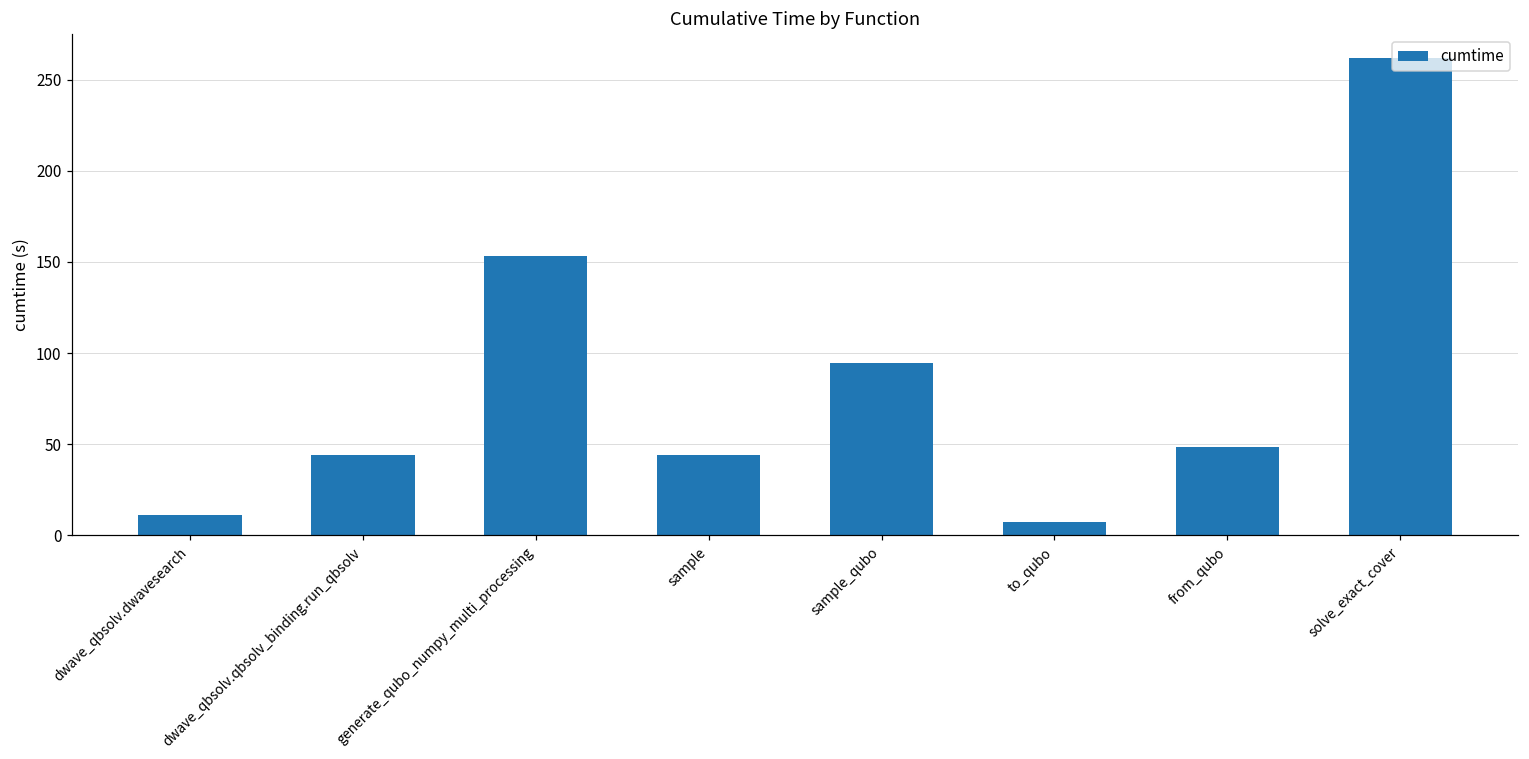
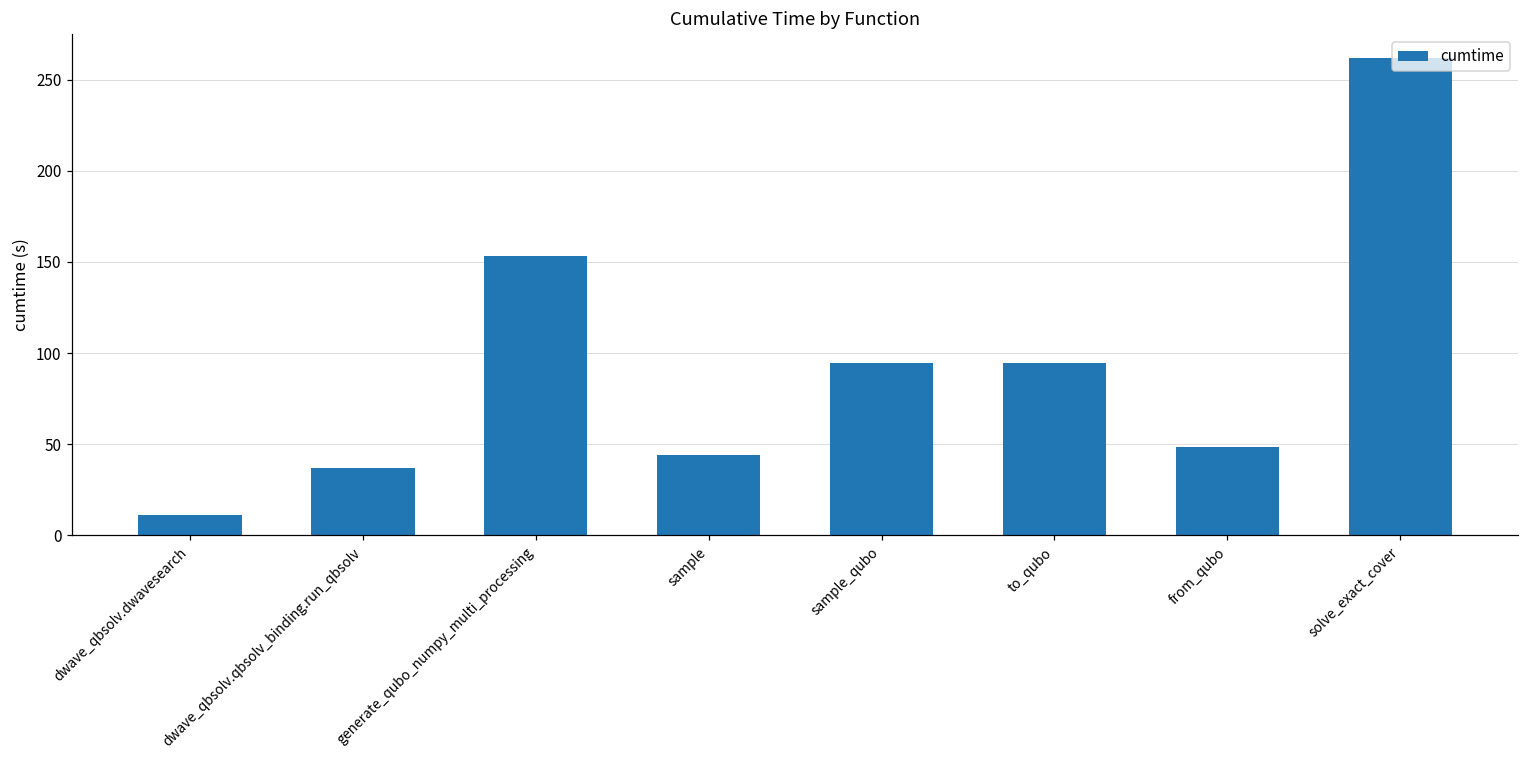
dwave_qbsolv.qbsolv_binding.run_qbsolv: 44 -> 37
to_qubo: 7 -> 95
